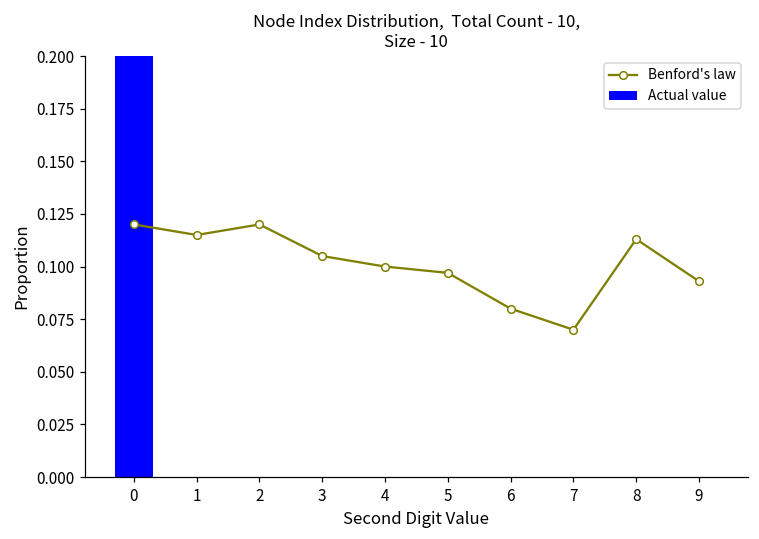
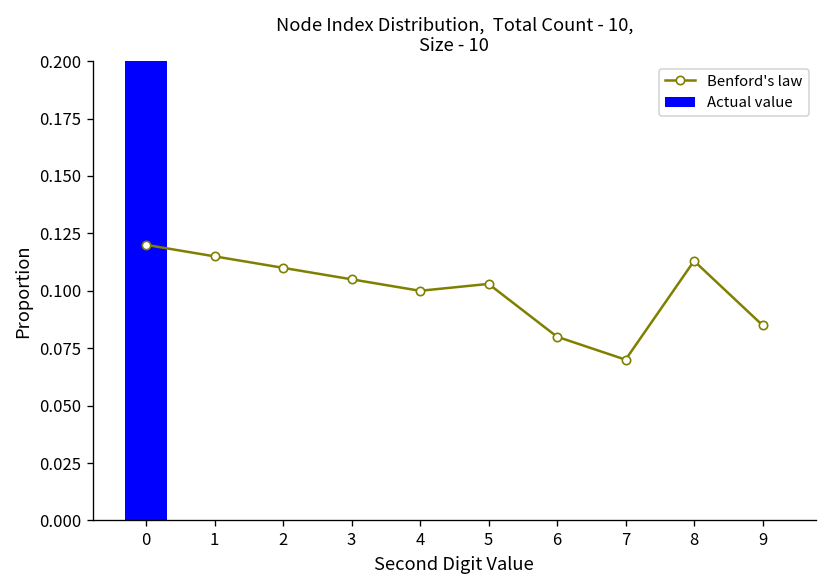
Benford's law, 2: 0.12 -> 0.11
Benford's law, 5: 0.097 -> 0.103
Benford's law, 9: 0.093 -> 0.085
